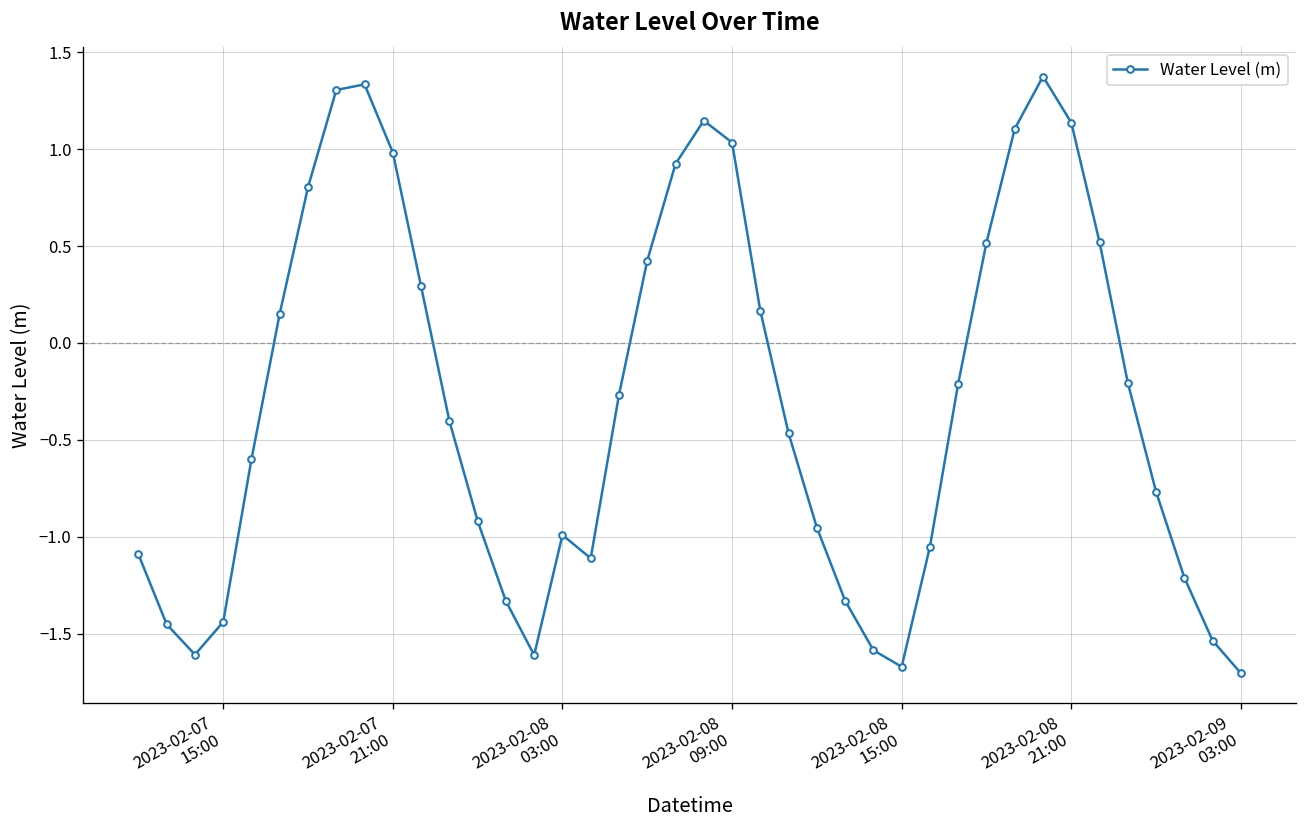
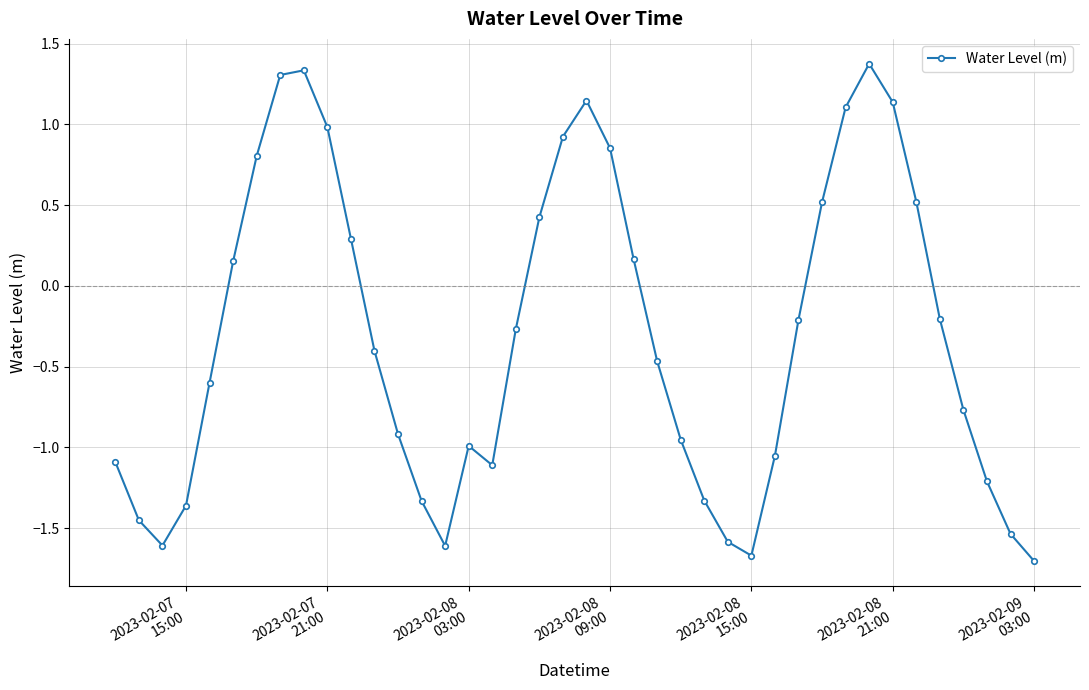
2023-02-07 15:00: -1.44 -> -1.36
2023-02-08 09:00: 1.03 -> 0.85
